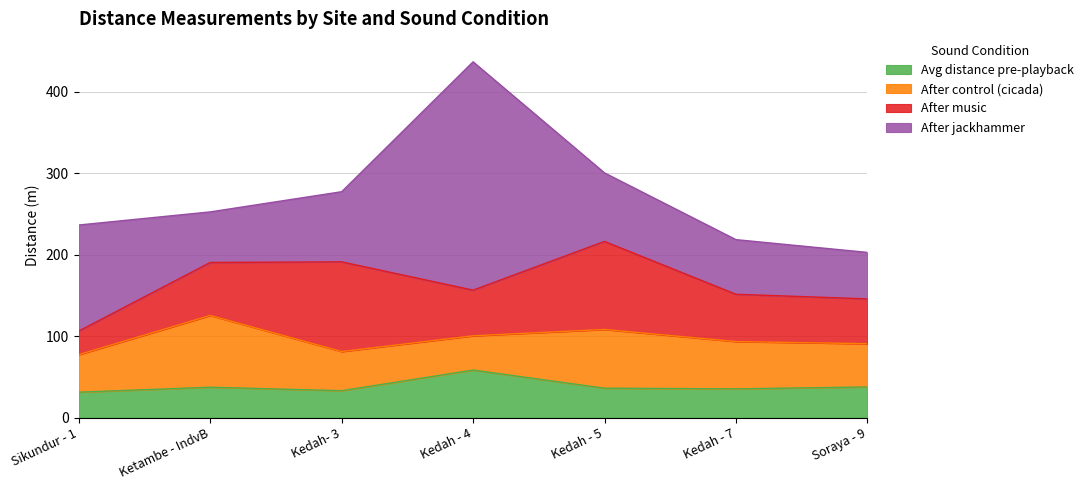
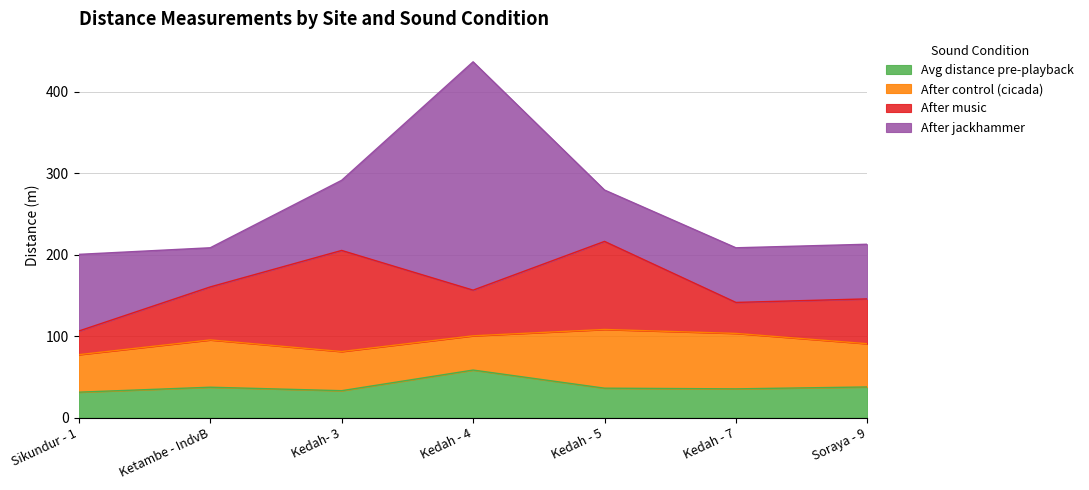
After jackhammer, Sikundur - 1: 130 -> 90
After control (cicada), Ketambe - IndvB: 90 -> 60
After jackhammer, Ketambe - IndvB: 60 -> 50
After music, Kedah- 3: 110 -> 120
After jackhammer, Kedah - 5: 80 -> 60
After control (cicada), Kedah - 7: 60 -> 70
After music, Kedah - 7: 60 -> 40
After jackhammer, Soraya - 9: 60 -> 70
